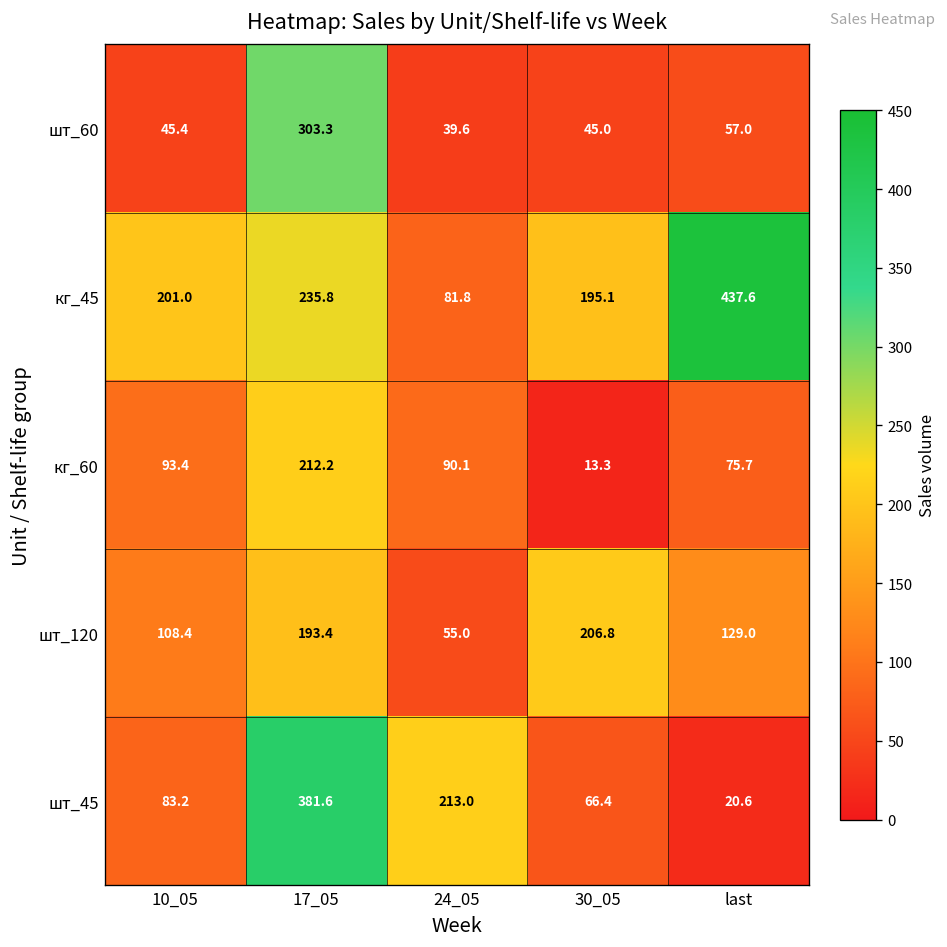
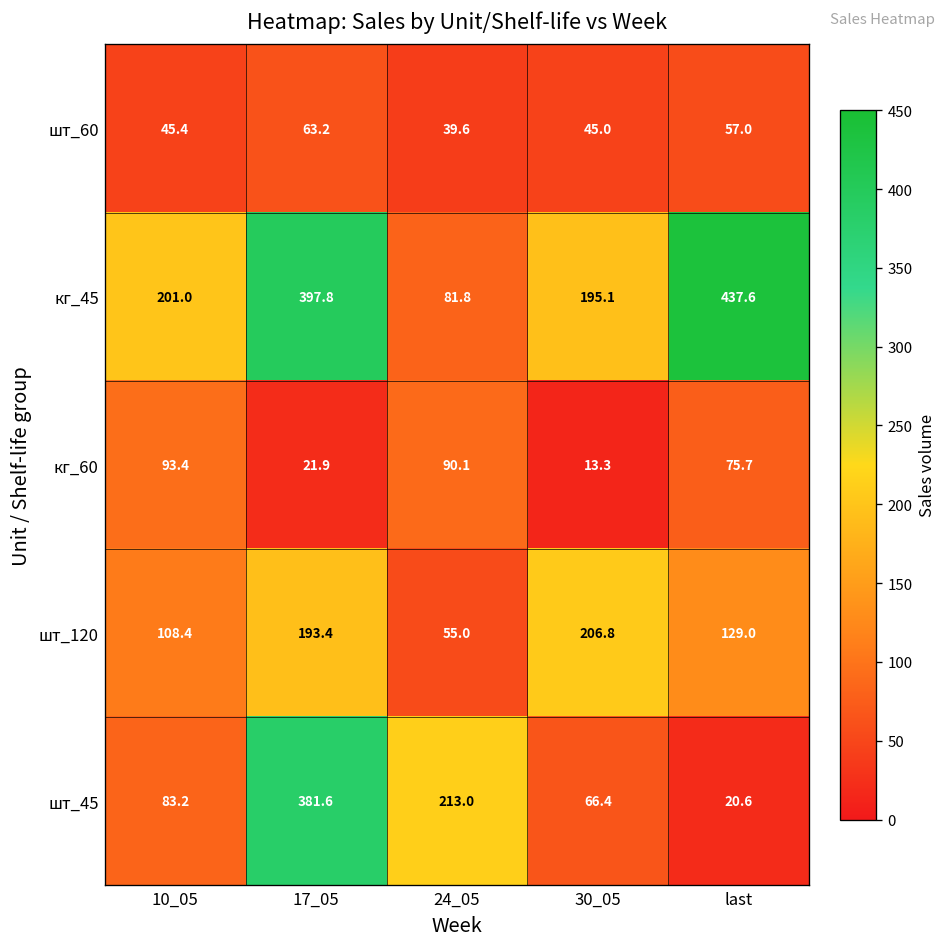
шт_60, 17_05: 303.3 -> 63.2
кг_45, 17_05: 235.8 -> 397.8
кг_60, 17_05: 212.2 -> 21.9
